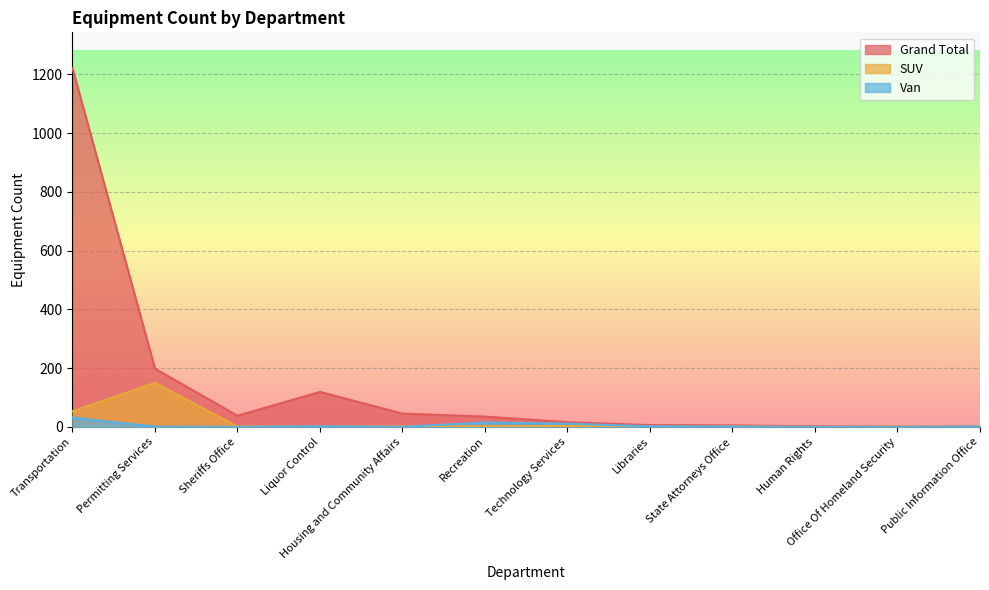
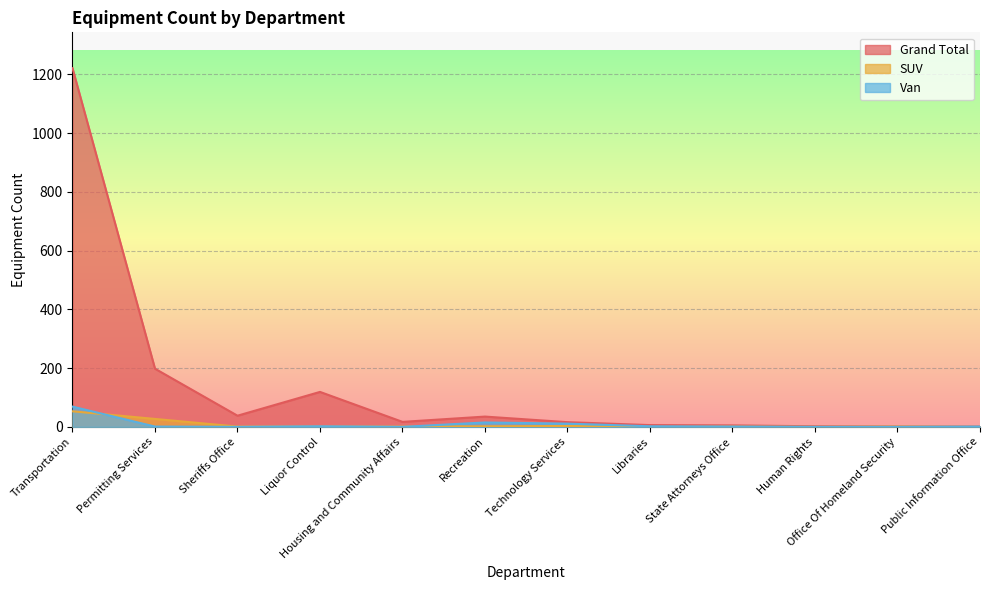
Van, Transportation: 30 -> 70
SUV, Permitting Services: 150 -> 30
Grand Total, Housing and Community Affairs: 50 -> 20
